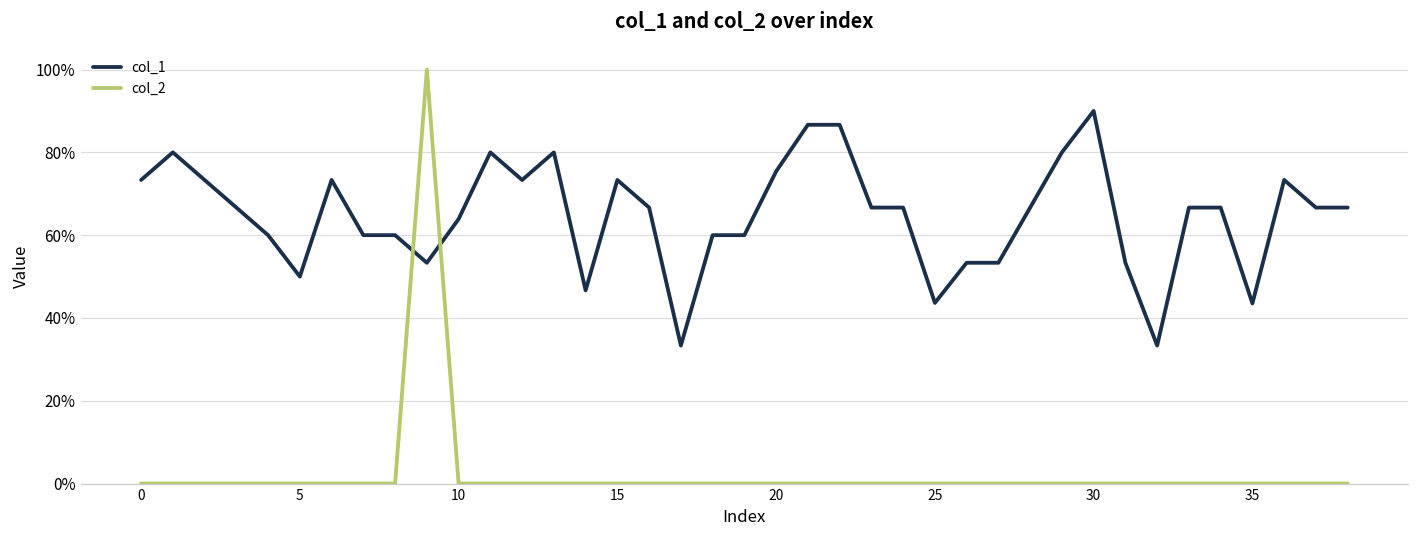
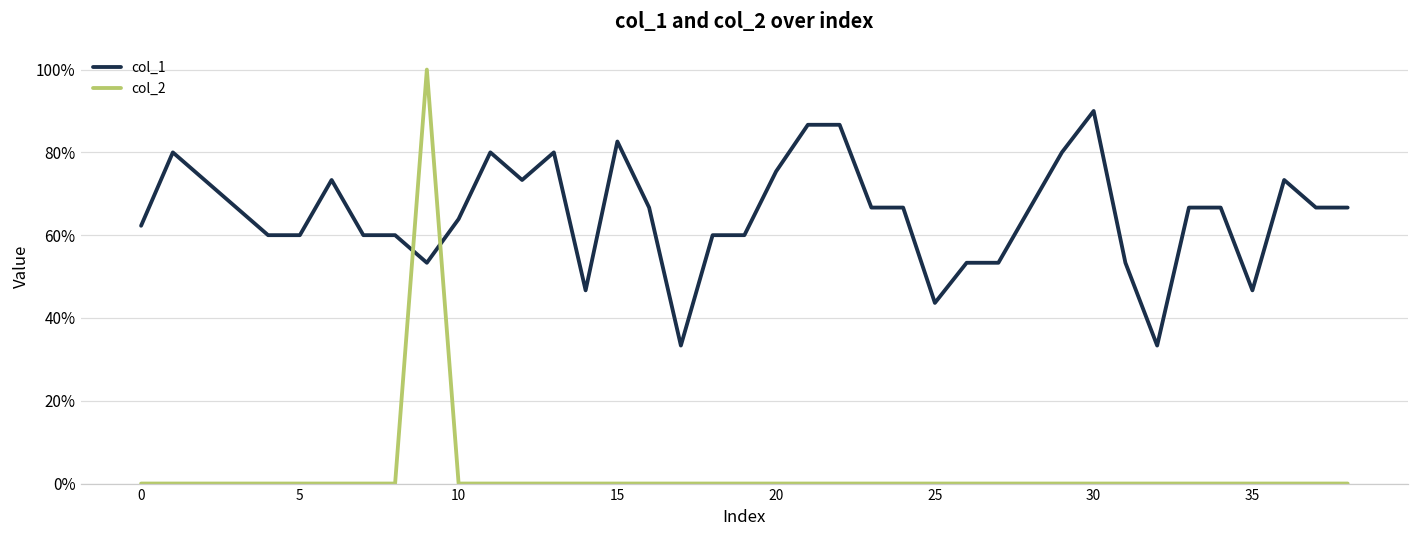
col_1, 0: 73% -> 62%
col_1, 5: 50% -> 60%
col_1, 15: 73% -> 83%
col_1, 35: 44% -> 47%
